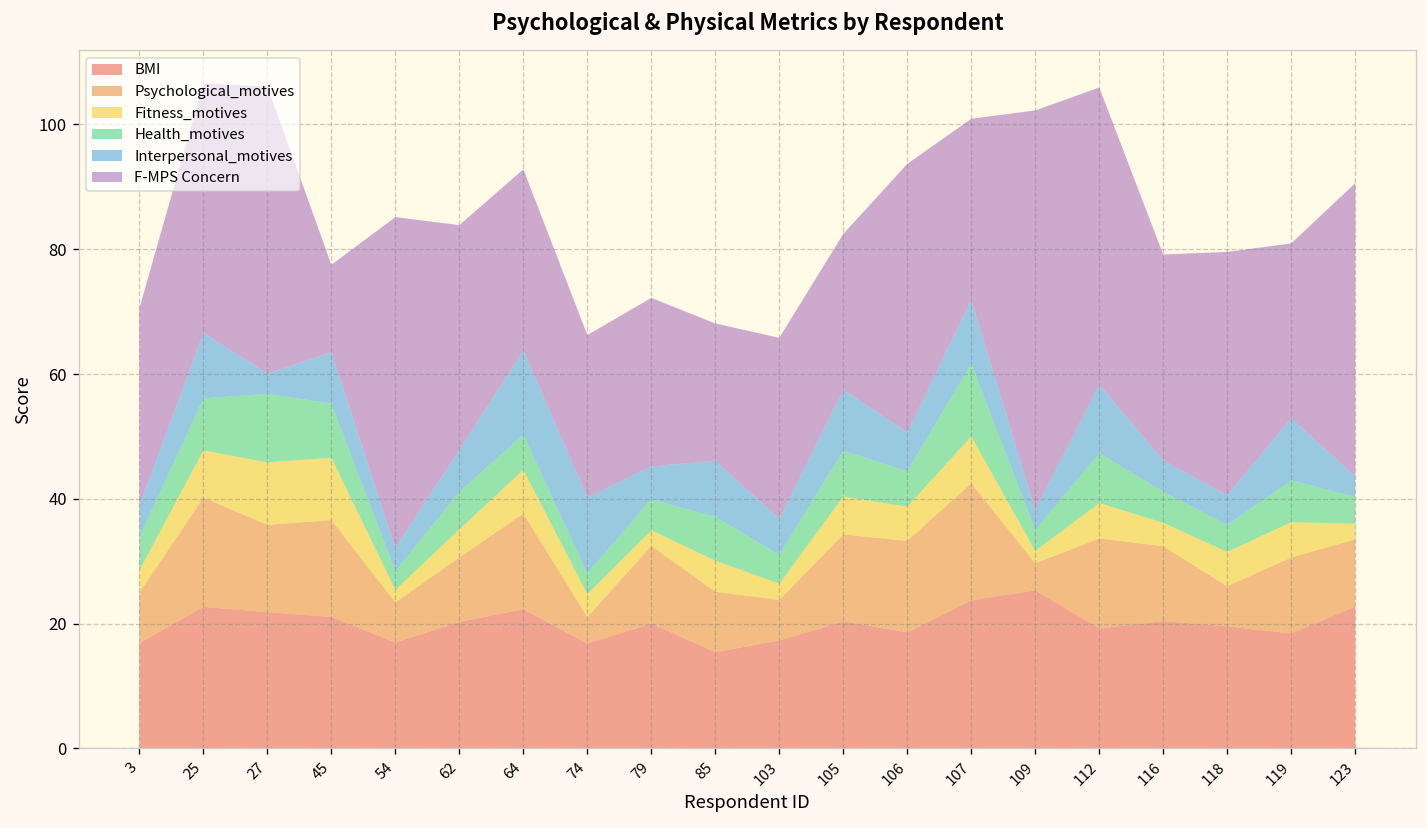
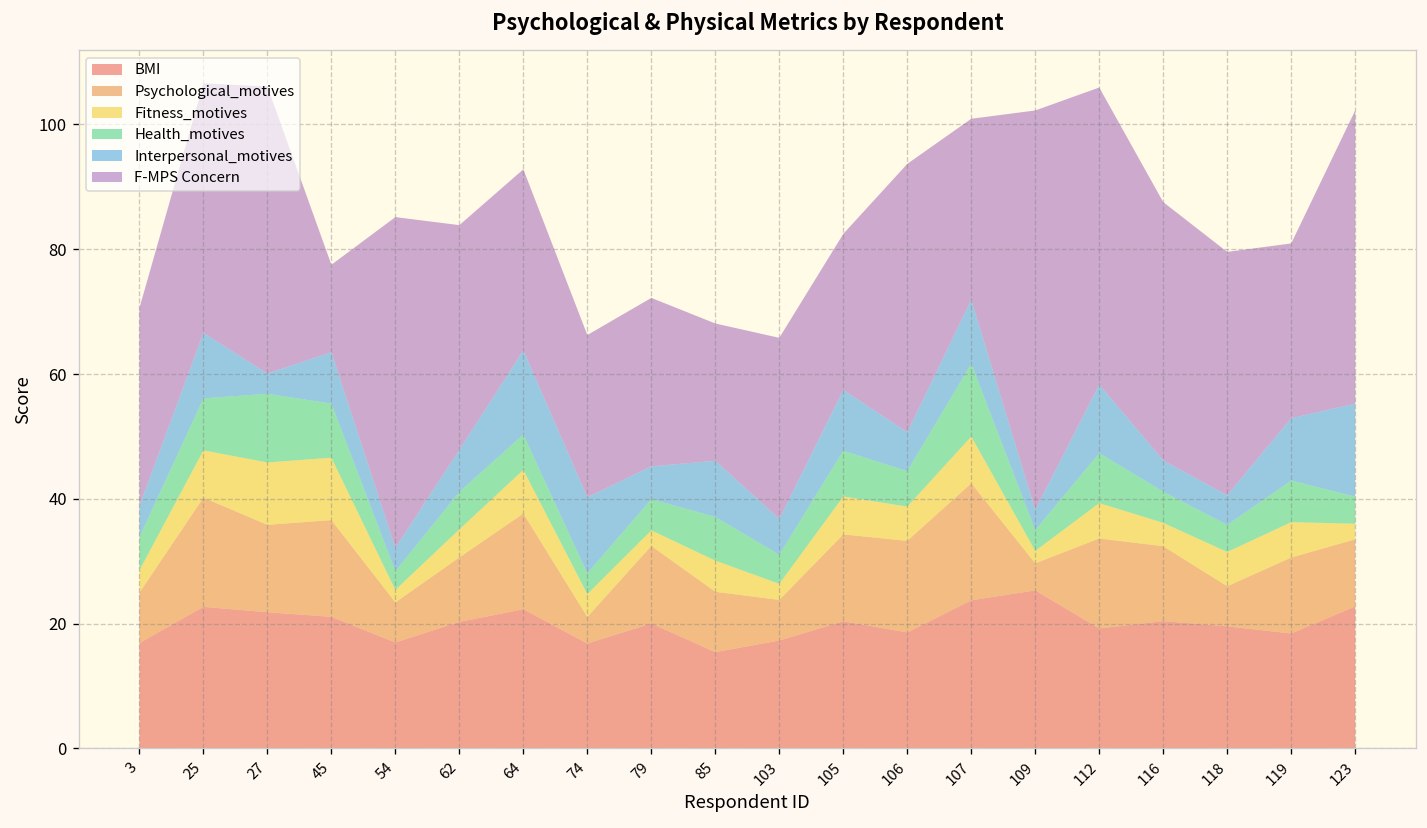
F-MPS Concern, 116: 33 -> 41
Interpersonal_motives, 123: 3 -> 15
